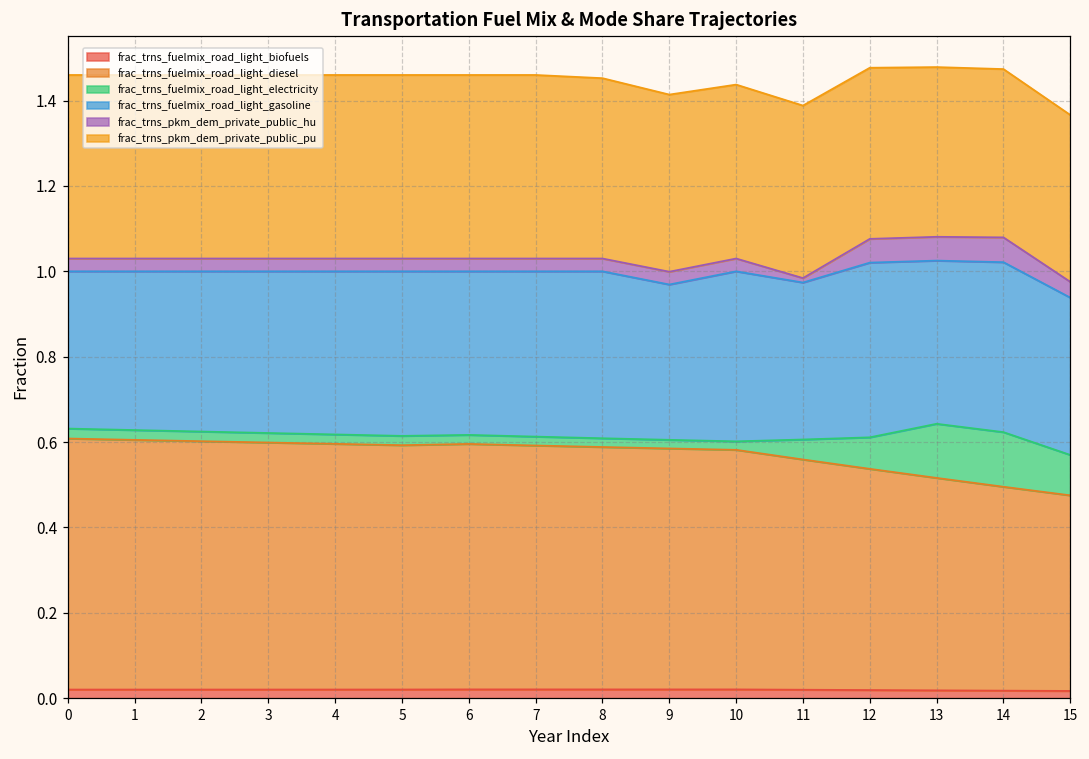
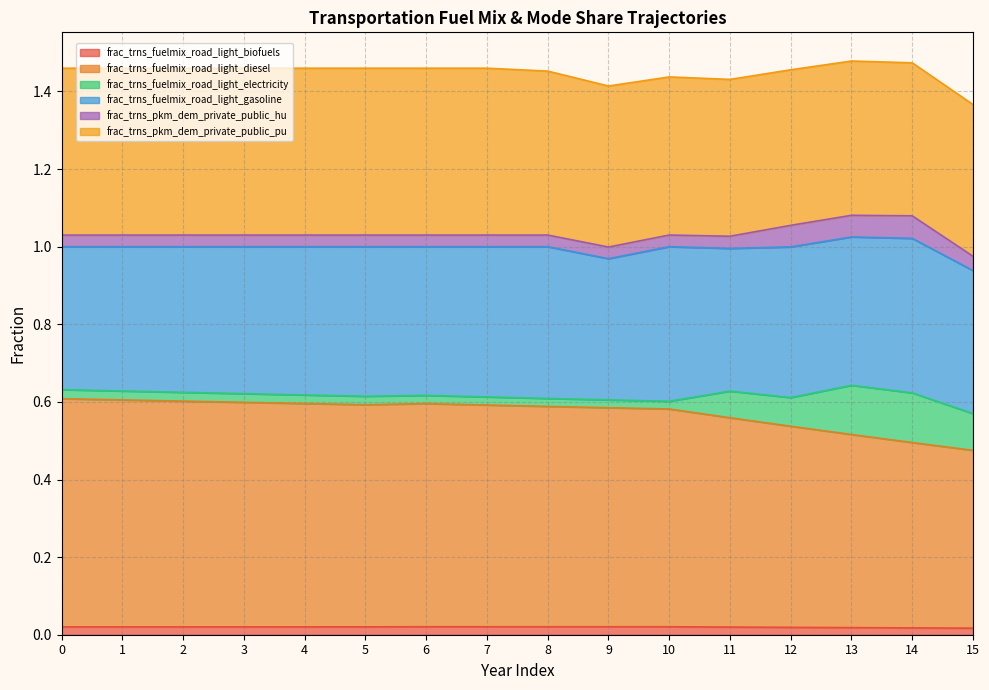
frac_trns_fuelmix_road_light_electricity, 11: 0.05 -> 0.07
frac_trns_pkm_dem_private_public_hu, 11: 0.01 -> 0.03
frac_trns_fuelmix_road_light_gasoline, 12: 0.41 -> 0.39
